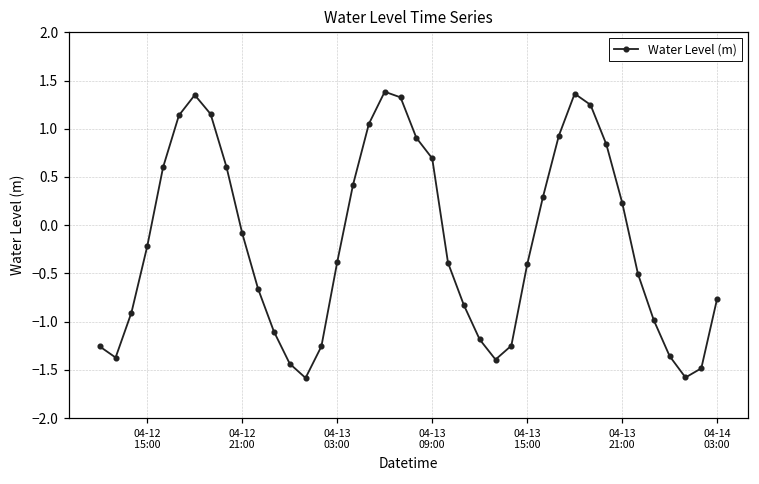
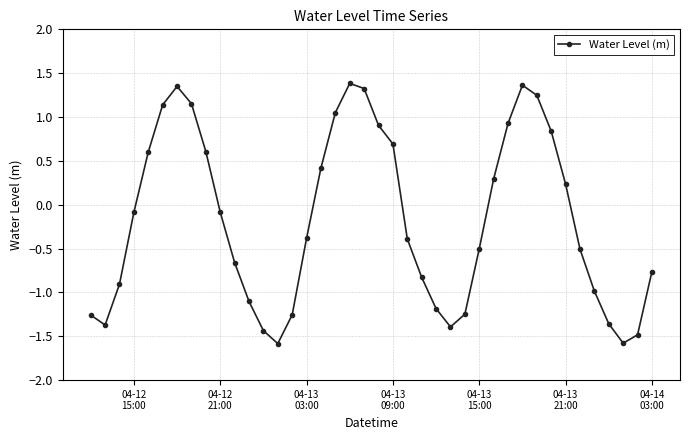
04-12 15:00: -0.2 -> -0.1
04-13 15:00: -0.4 -> -0.5
